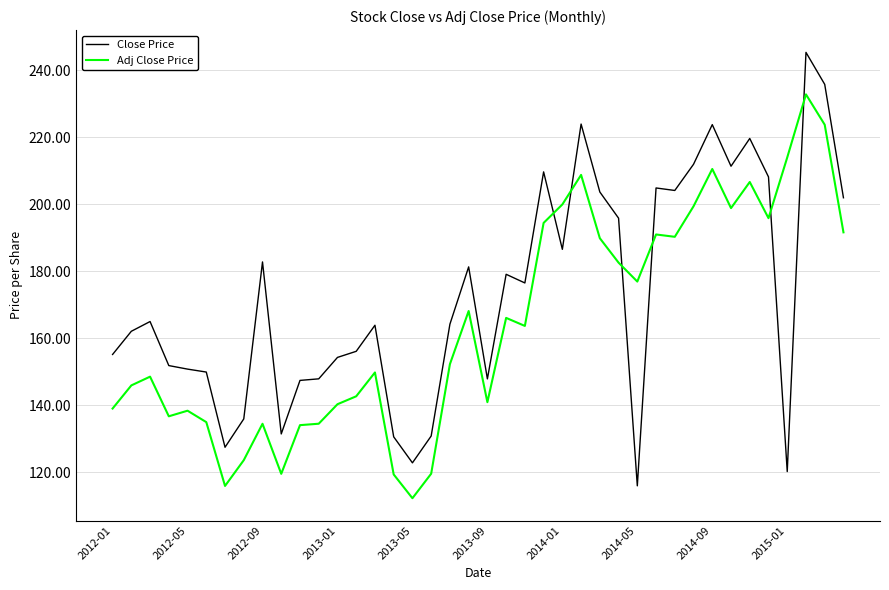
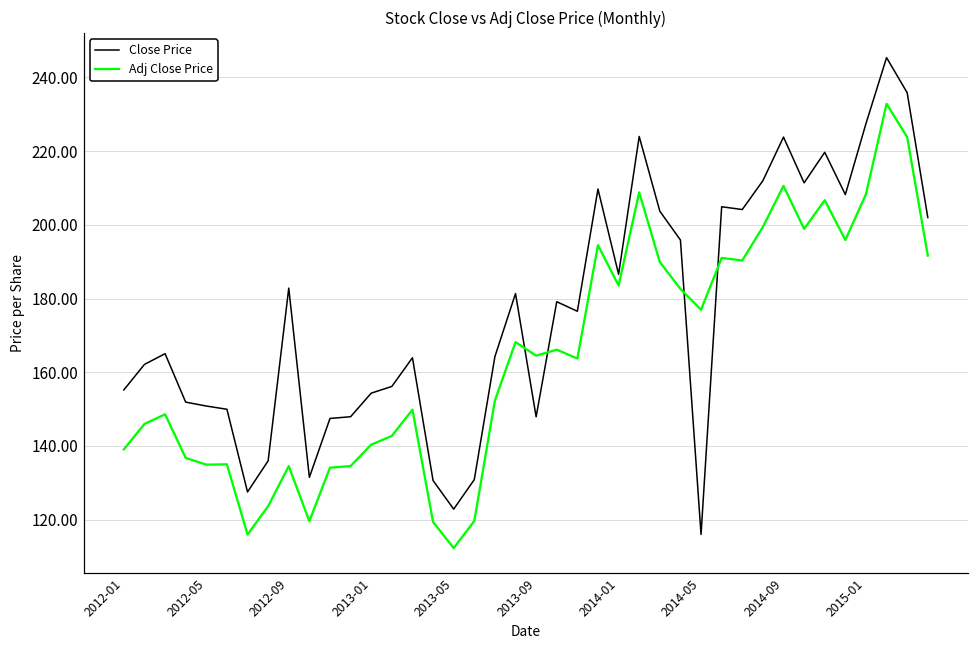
Adj Close Price, 2012-05: 138 -> 135
Adj Close Price, 2013-09: 141 -> 165
Adj Close Price, 2014-01: 200 -> 184
Close Price, 2015-01: 120 -> 227
Adj Close Price, 2015-01: 214 -> 208
